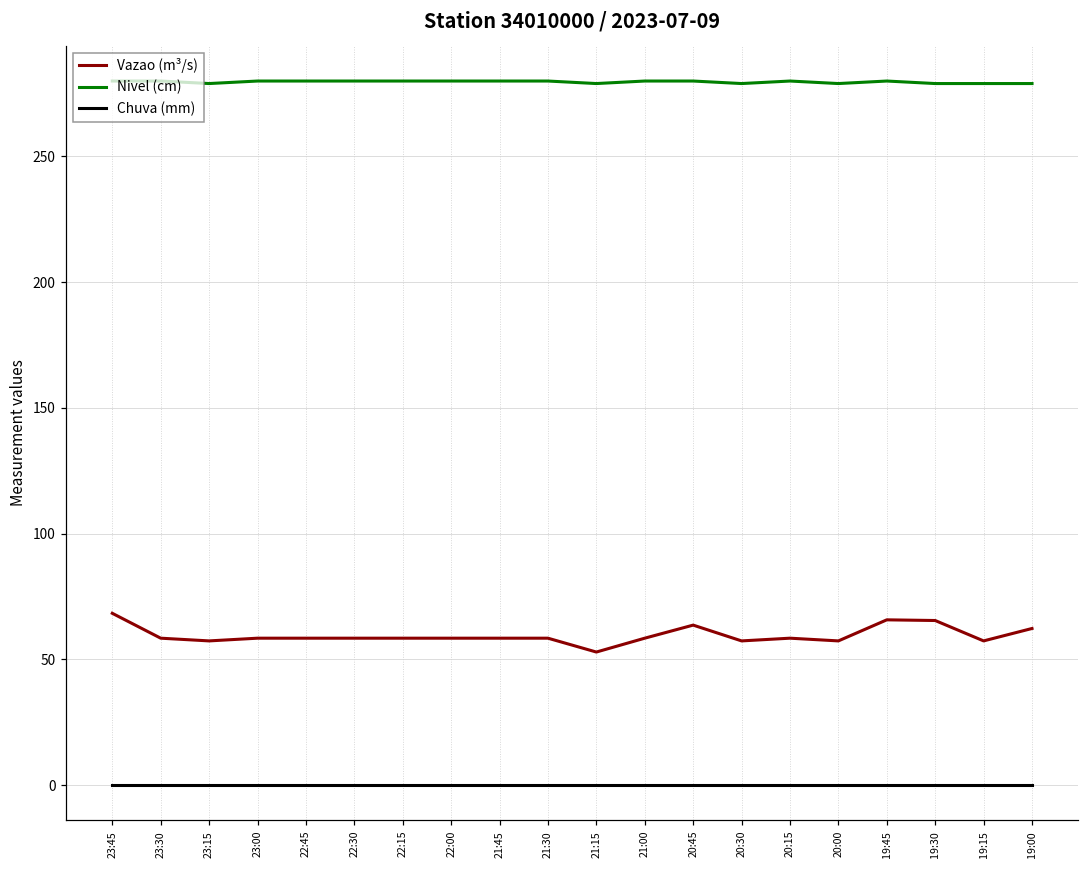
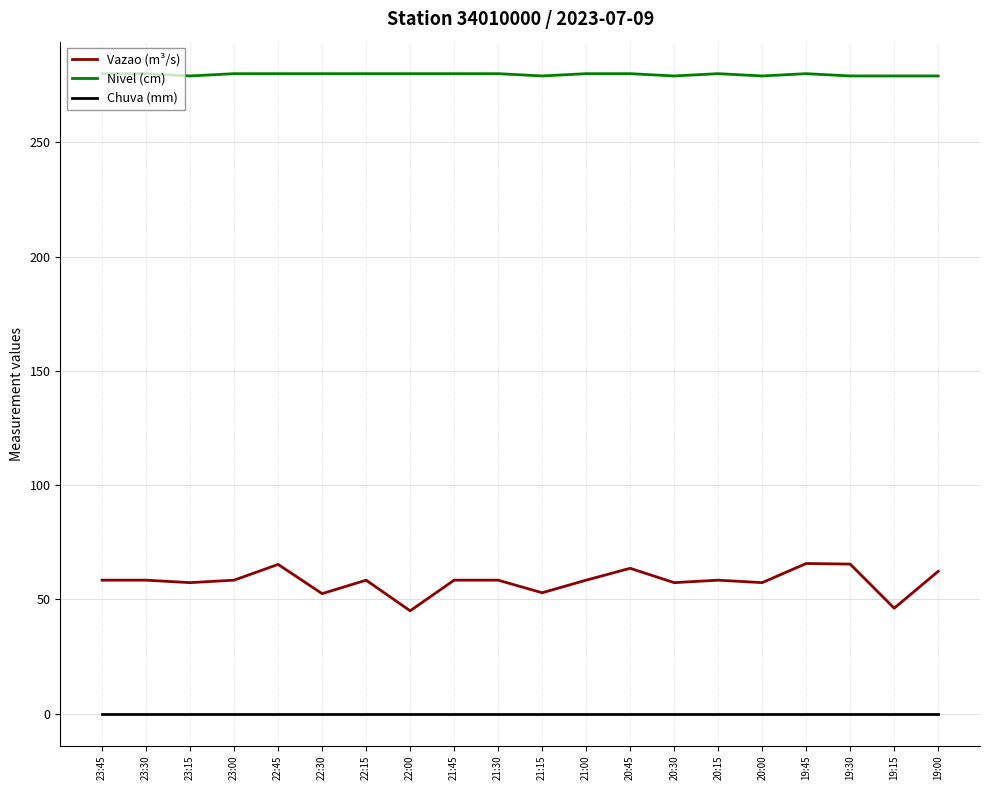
Vazao (m³/s), 23:45: 68 -> 58
Vazao (m³/s), 22:45: 58 -> 65
Vazao (m³/s), 22:30: 58 -> 53
Vazao (m³/s), 22:00: 58 -> 45
Vazao (m³/s), 19:15: 57 -> 46
